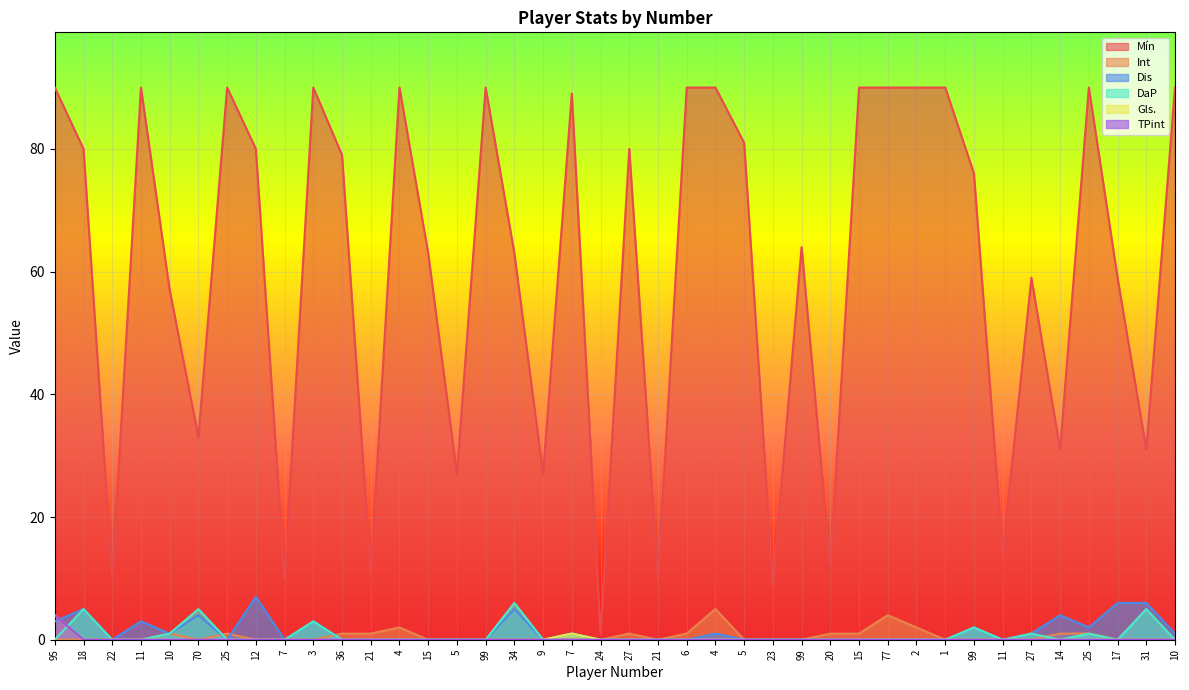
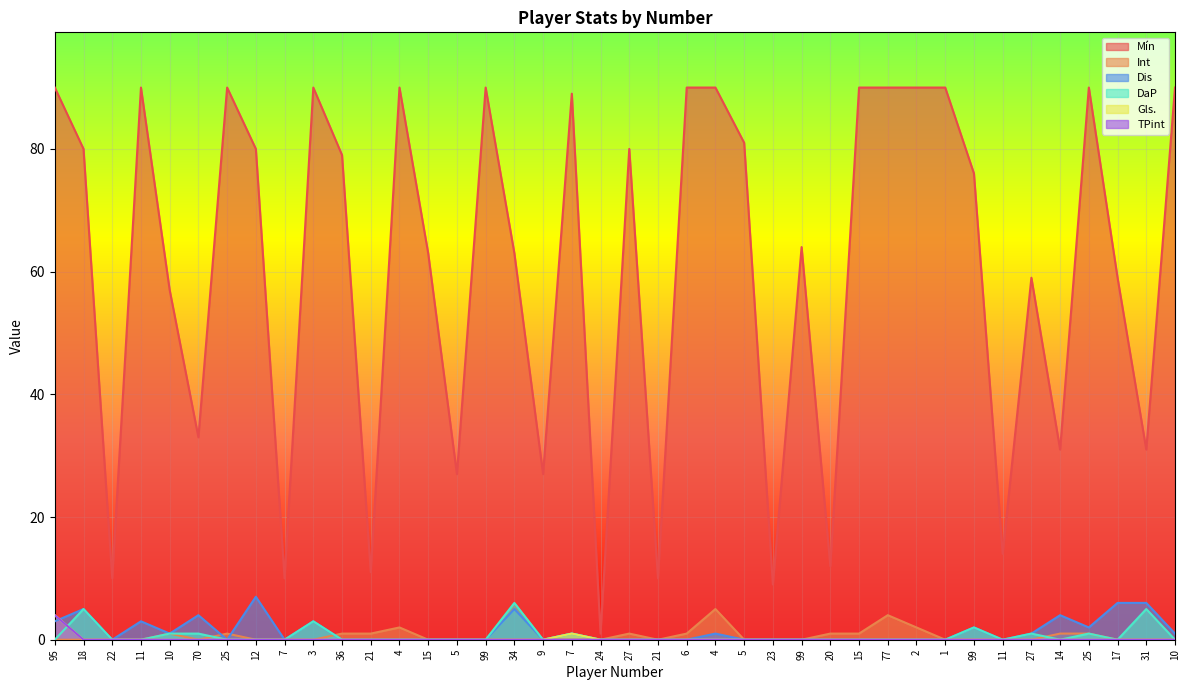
DaP, 70: 5 -> 1
